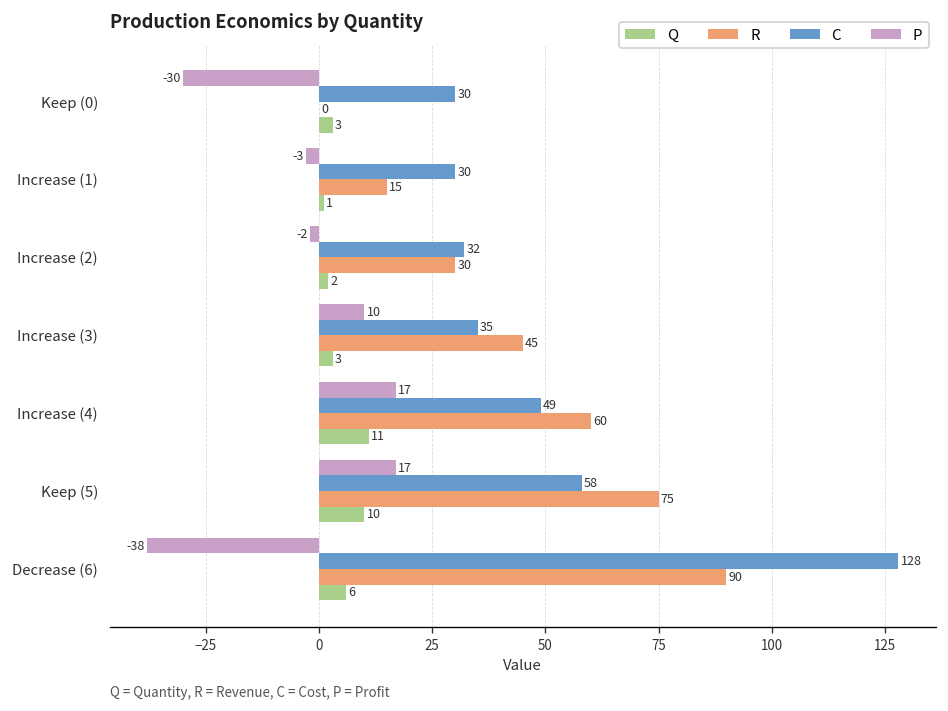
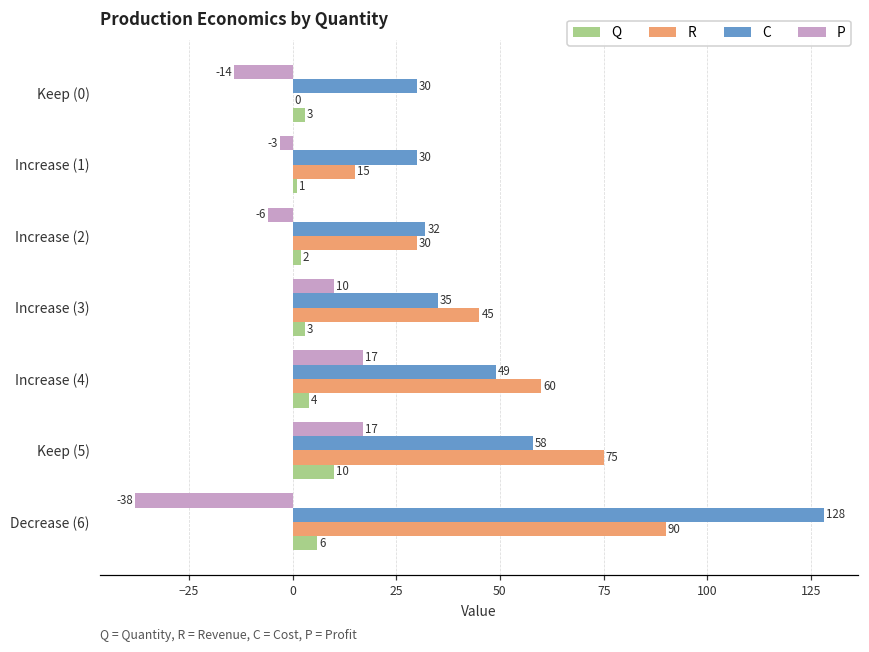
P, Keep (0): -30 -> -14
P, Increase (2): -2 -> -6
Q, Increase (4): 11 -> 4
